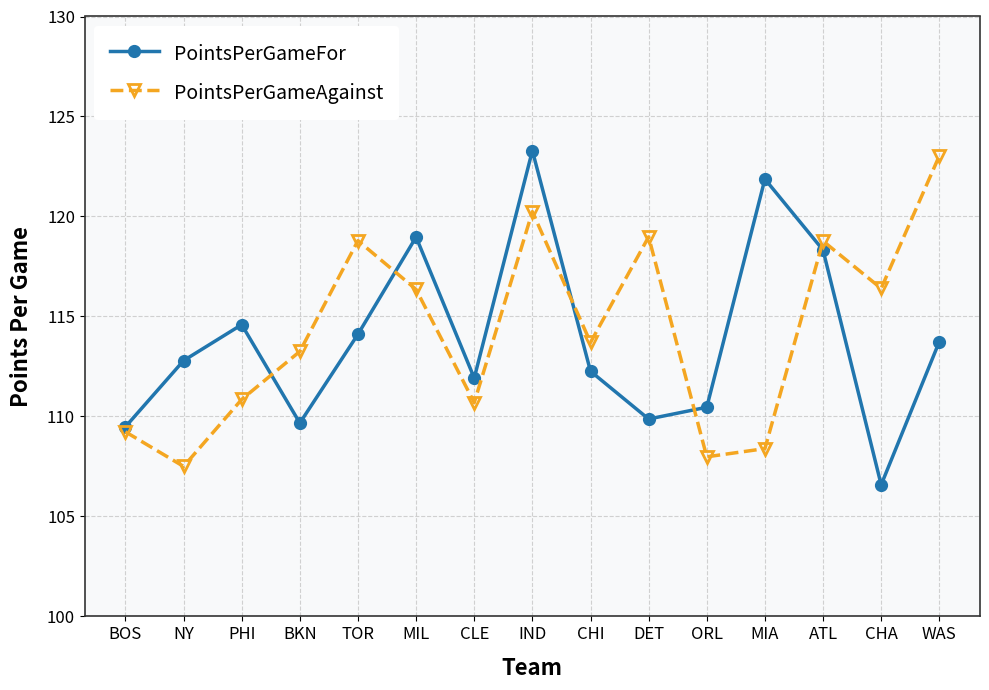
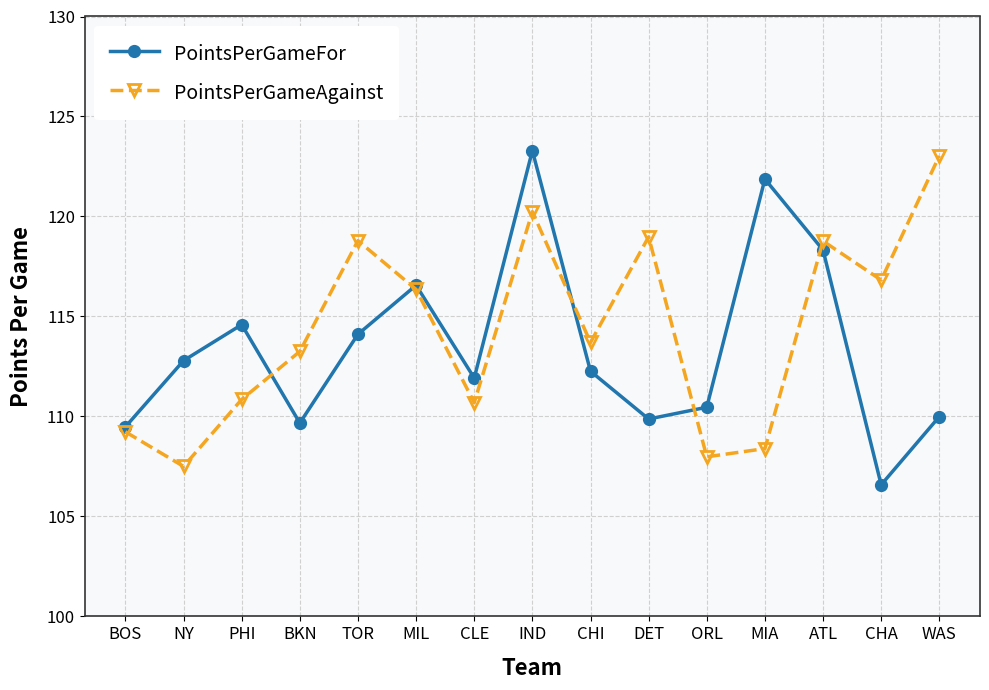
PointsPerGameFor, MIL: 119.0 -> 116.6
PointsPerGameAgainst, CHA: 116.4 -> 116.8
PointsPerGameFor, WAS: 113.7 -> 110.0
